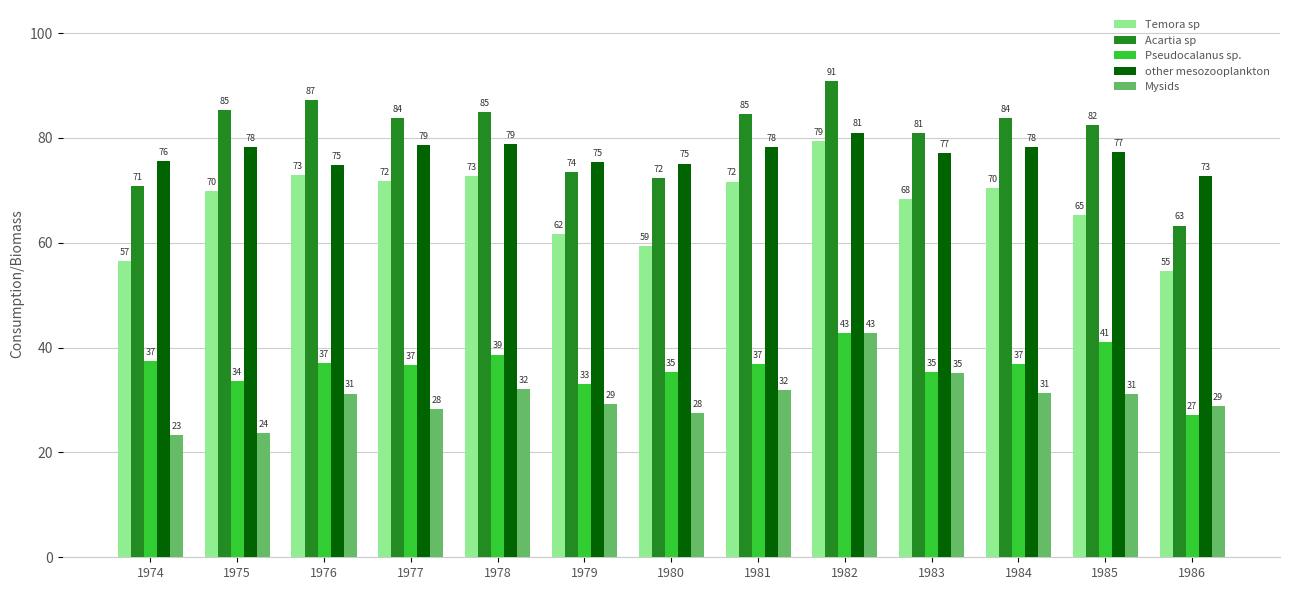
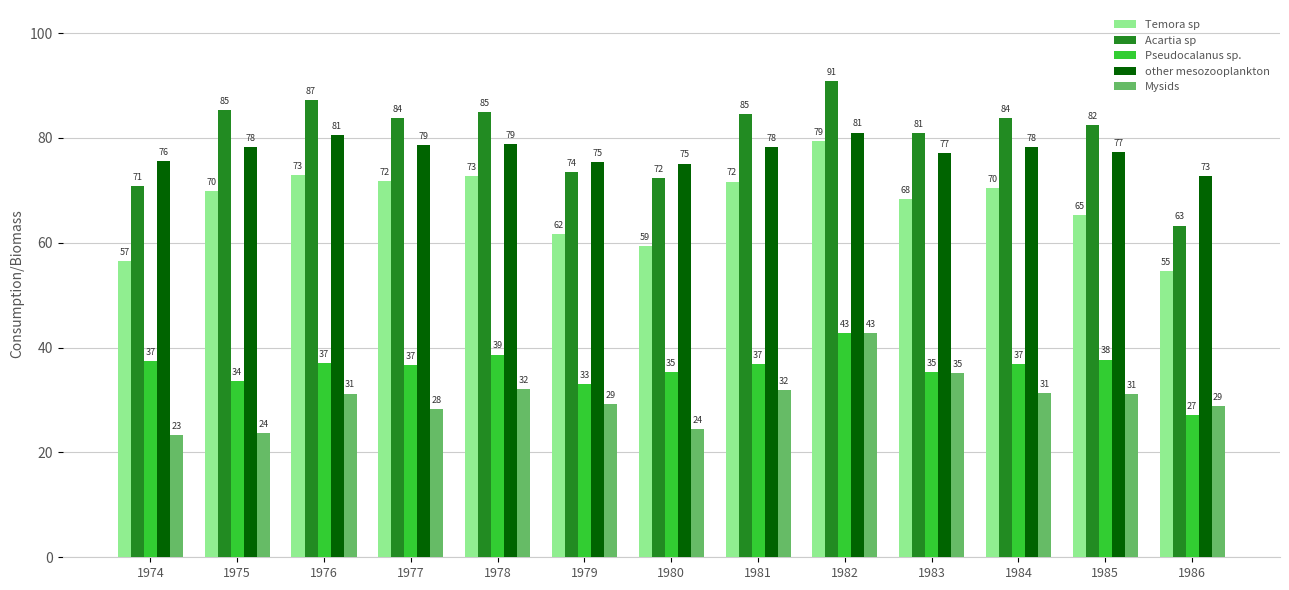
other mesozooplankton, 1976: 75 -> 81
Mysids, 1980: 28 -> 24
Pseudocalanus sp., 1985: 41 -> 38
